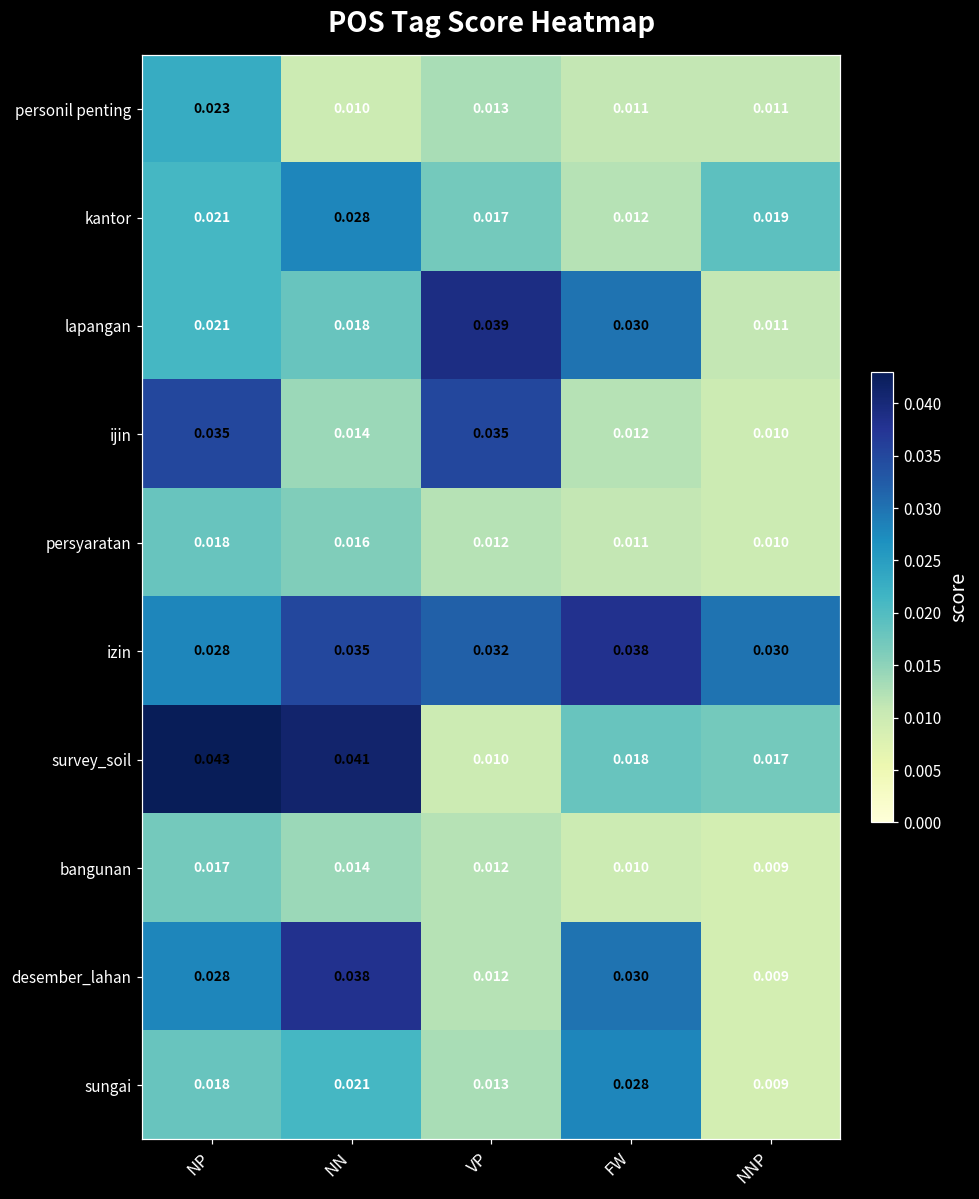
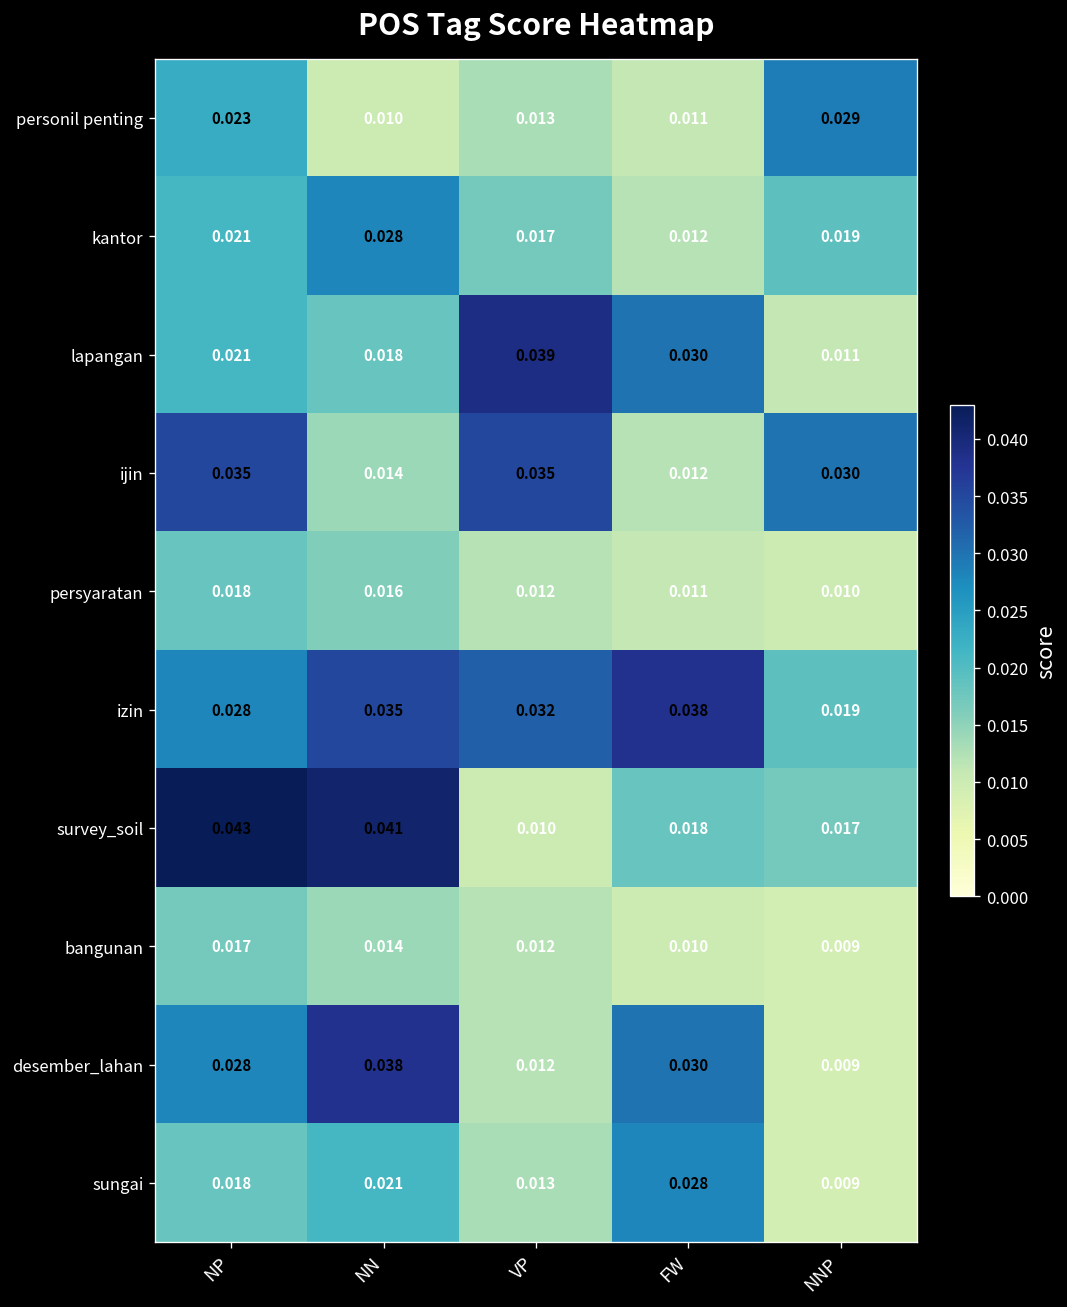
personil penting, NNP: 0.011 -> 0.029
ijin, NNP: 0.010 -> 0.030
izin, NNP: 0.030 -> 0.019
